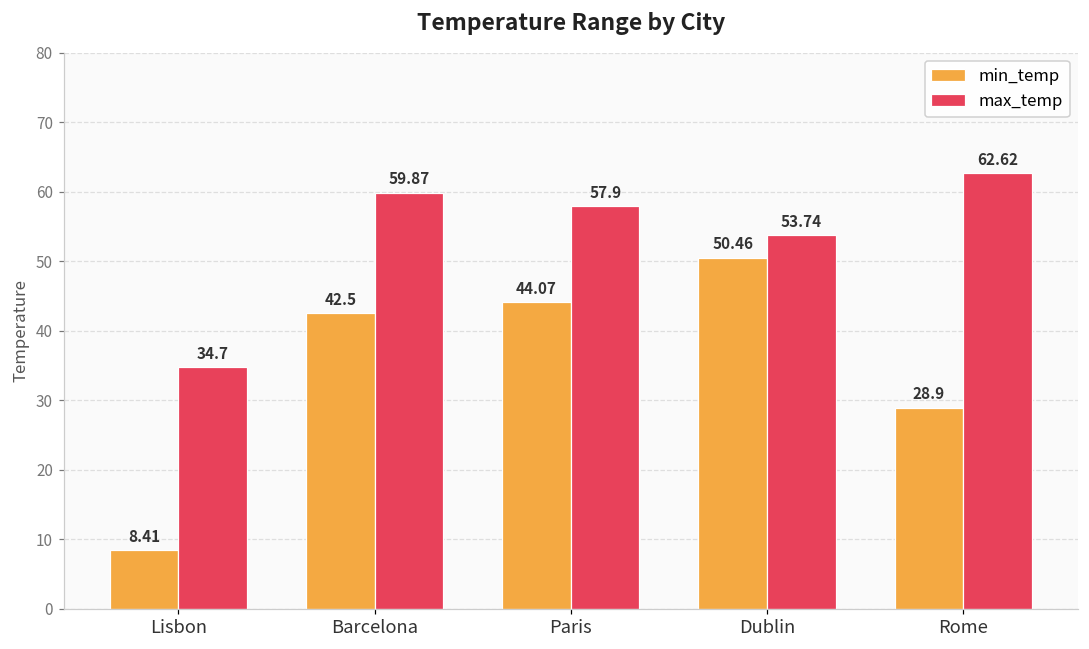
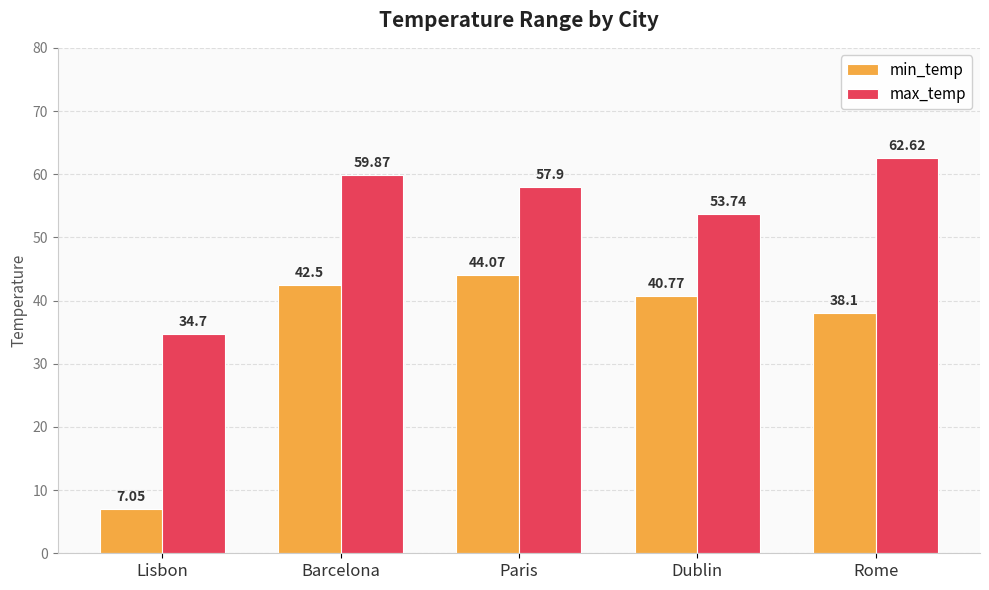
min_temp, Lisbon: 8.41 -> 7.05
min_temp, Dublin: 50.46 -> 40.77
min_temp, Rome: 28.9 -> 38.1
